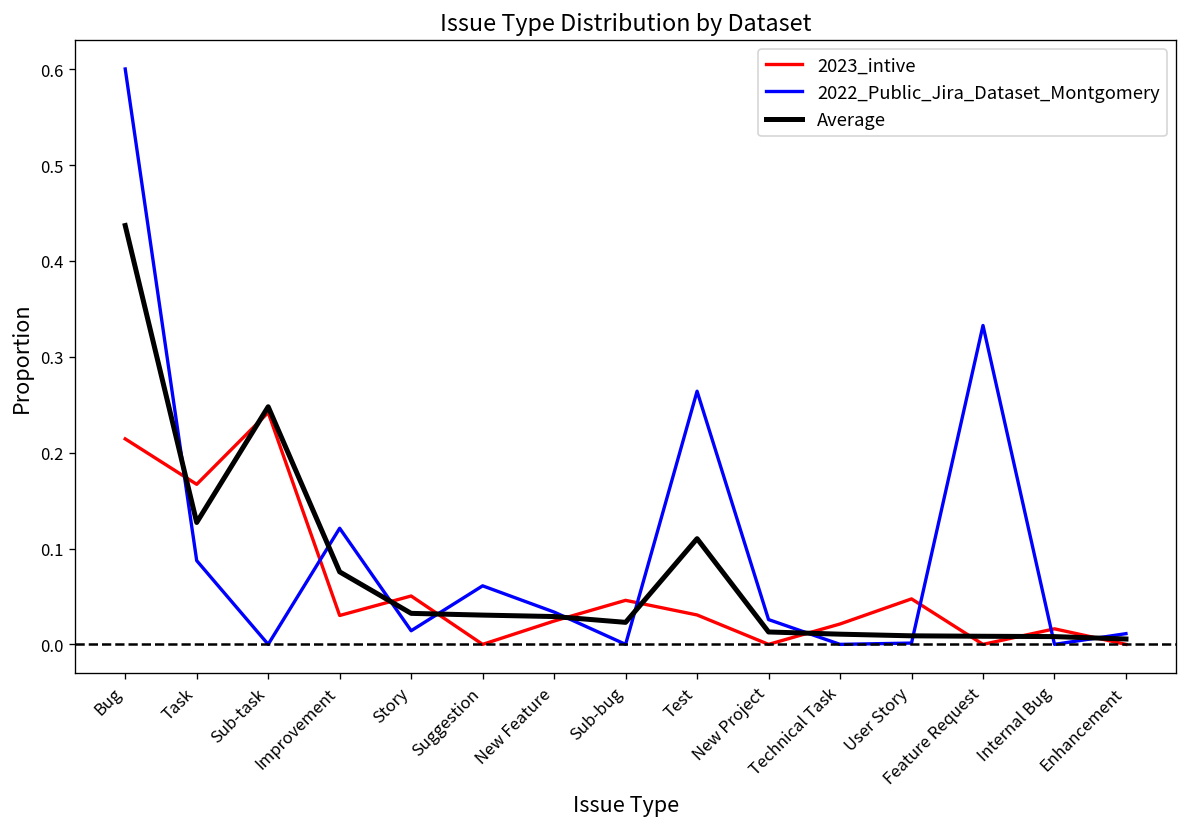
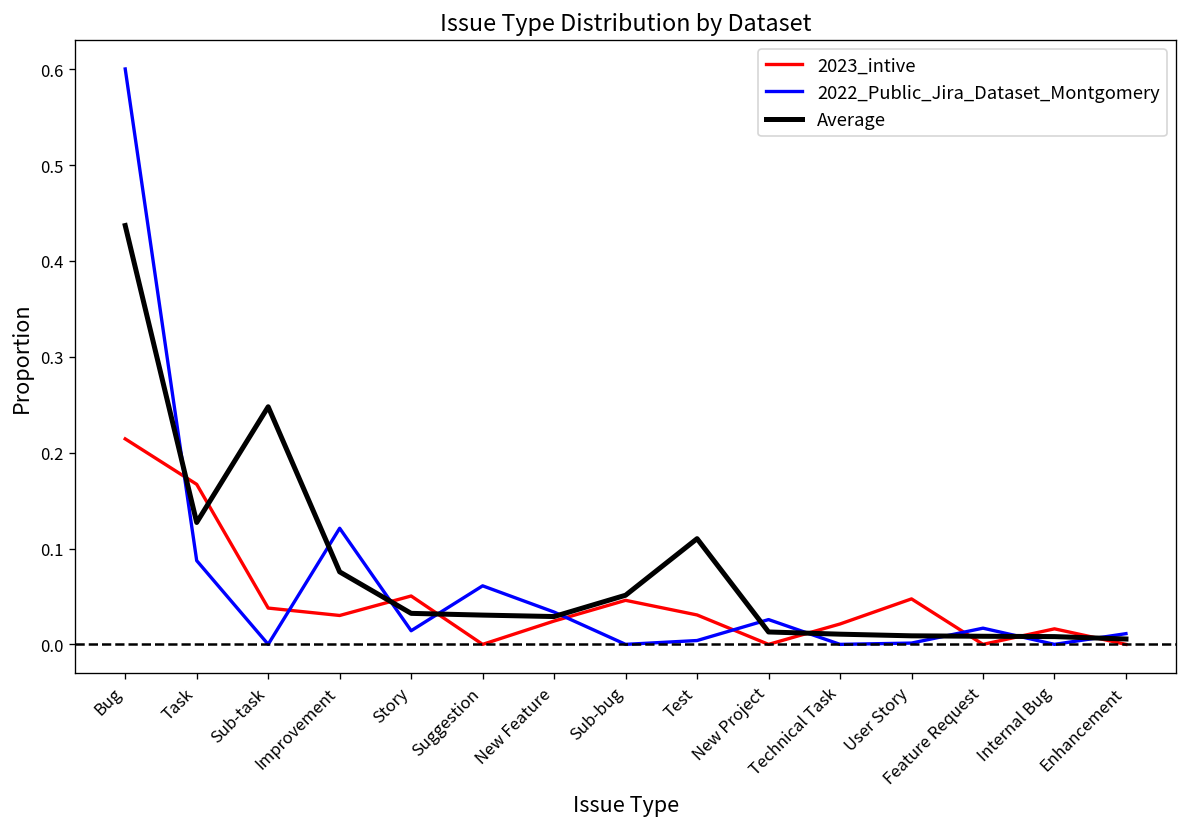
2023_intive, Sub-task: 0.24 -> 0.04
Average, Sub-bug: 0.02 -> 0.05
2022_Public_Jira_Dataset_Montgomery, Test: 0.26 -> 0.00
2022_Public_Jira_Dataset_Montgomery, Feature Request: 0.33 -> 0.02
